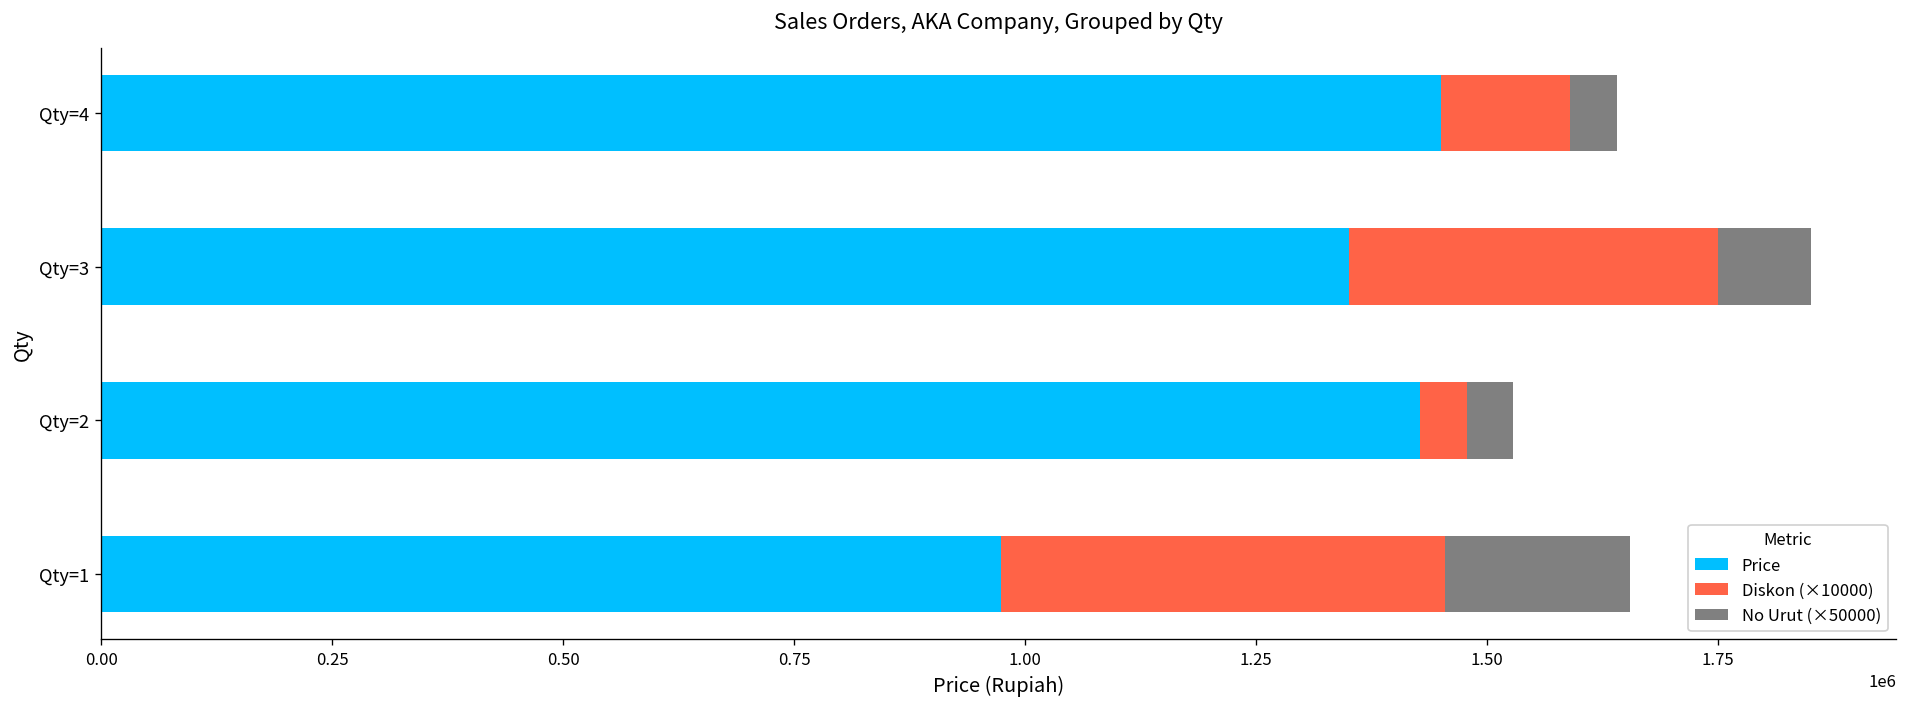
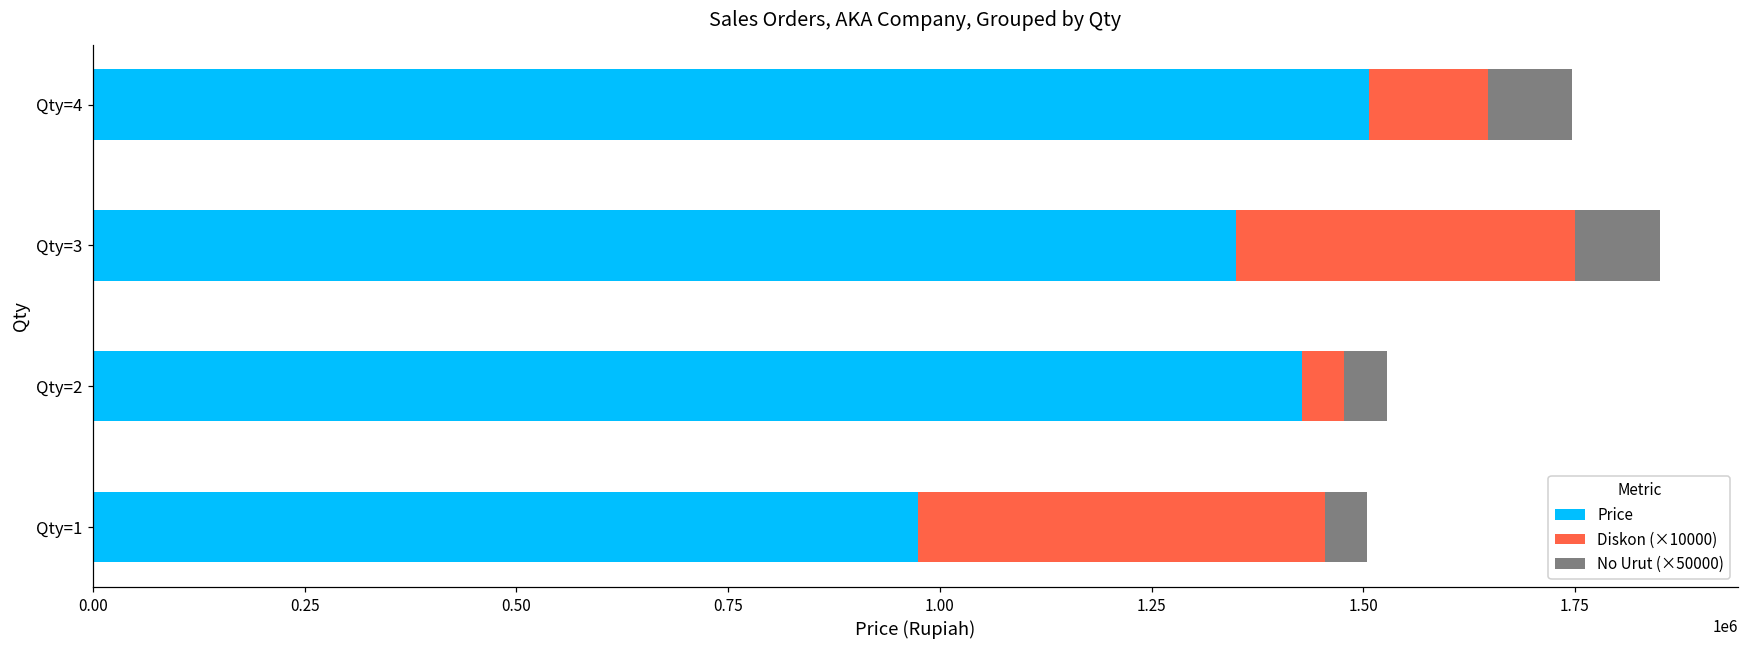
Price, Qty=4: 1450000 -> 1510000
No Urut (×50000), Qty=4: 50000 -> 100000
No Urut (×50000), Qty=1: 200000 -> 50000
